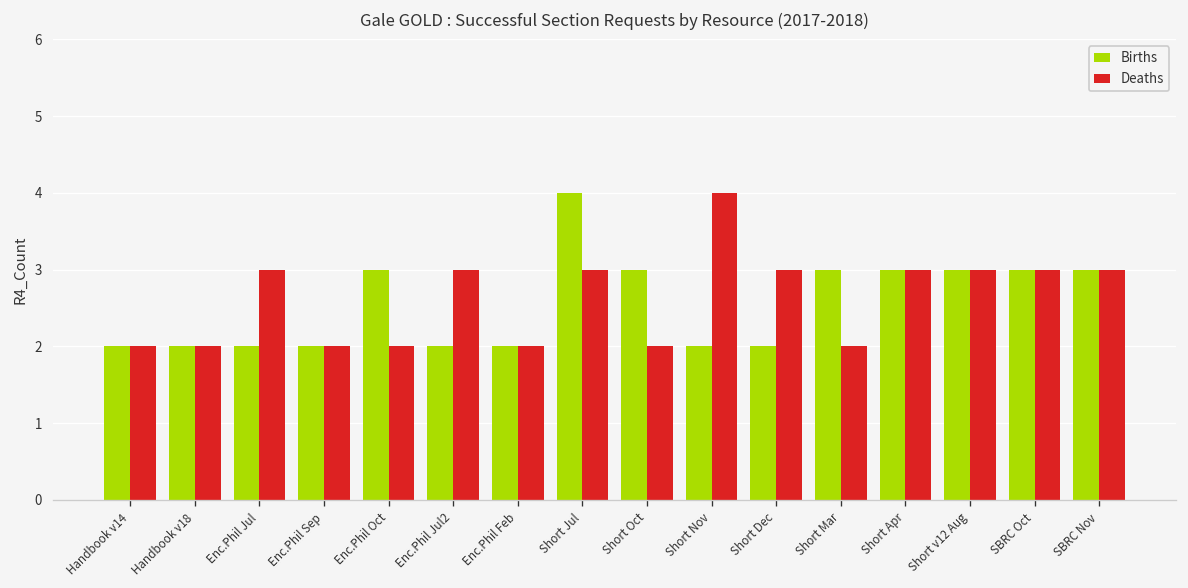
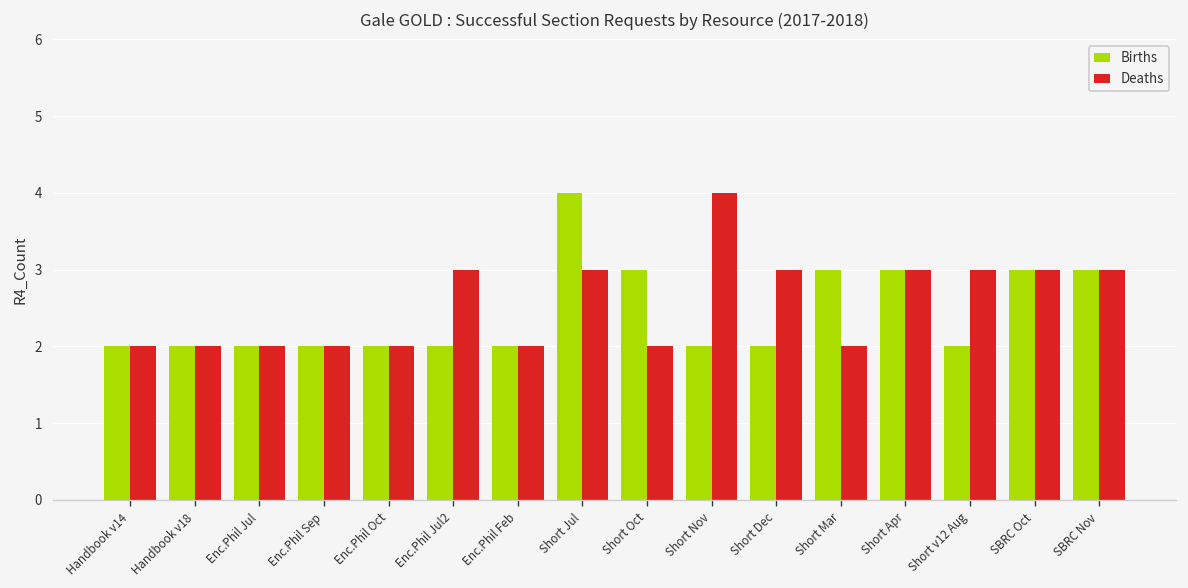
Deaths, Enc.Phil Jul: 3 -> 2
Births, Enc.Phil Oct: 3 -> 2
Births, Short v12 Aug: 3 -> 2
